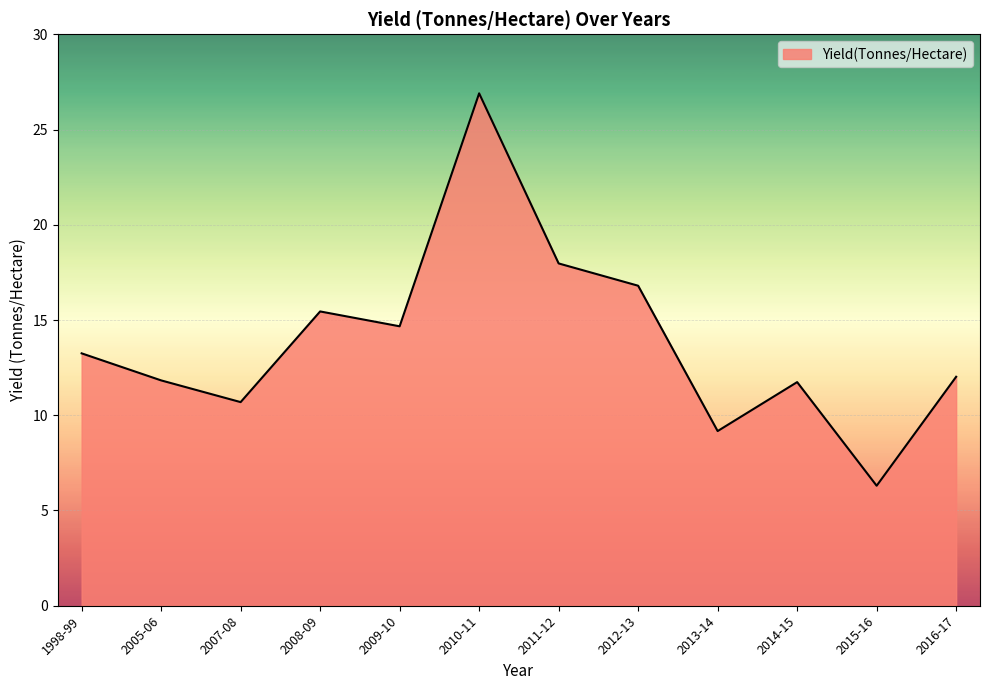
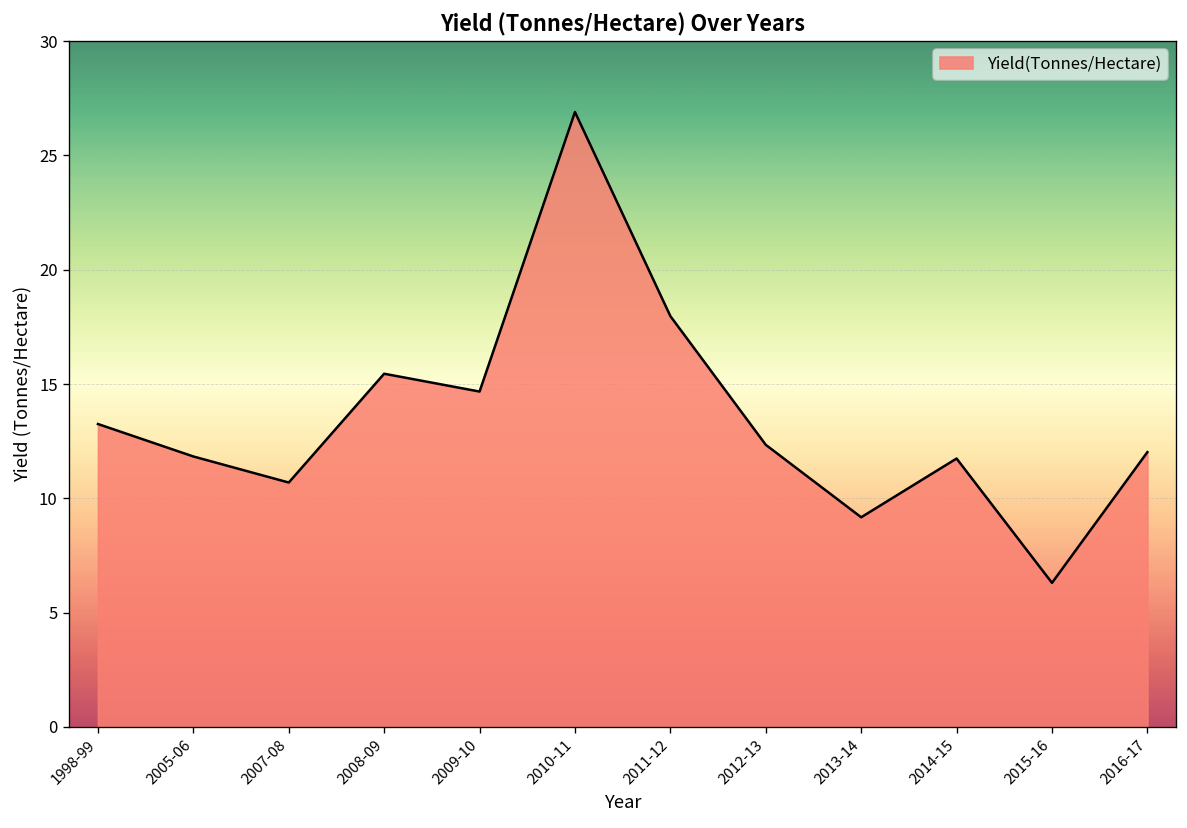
2012-13: 16.8 -> 12.3
